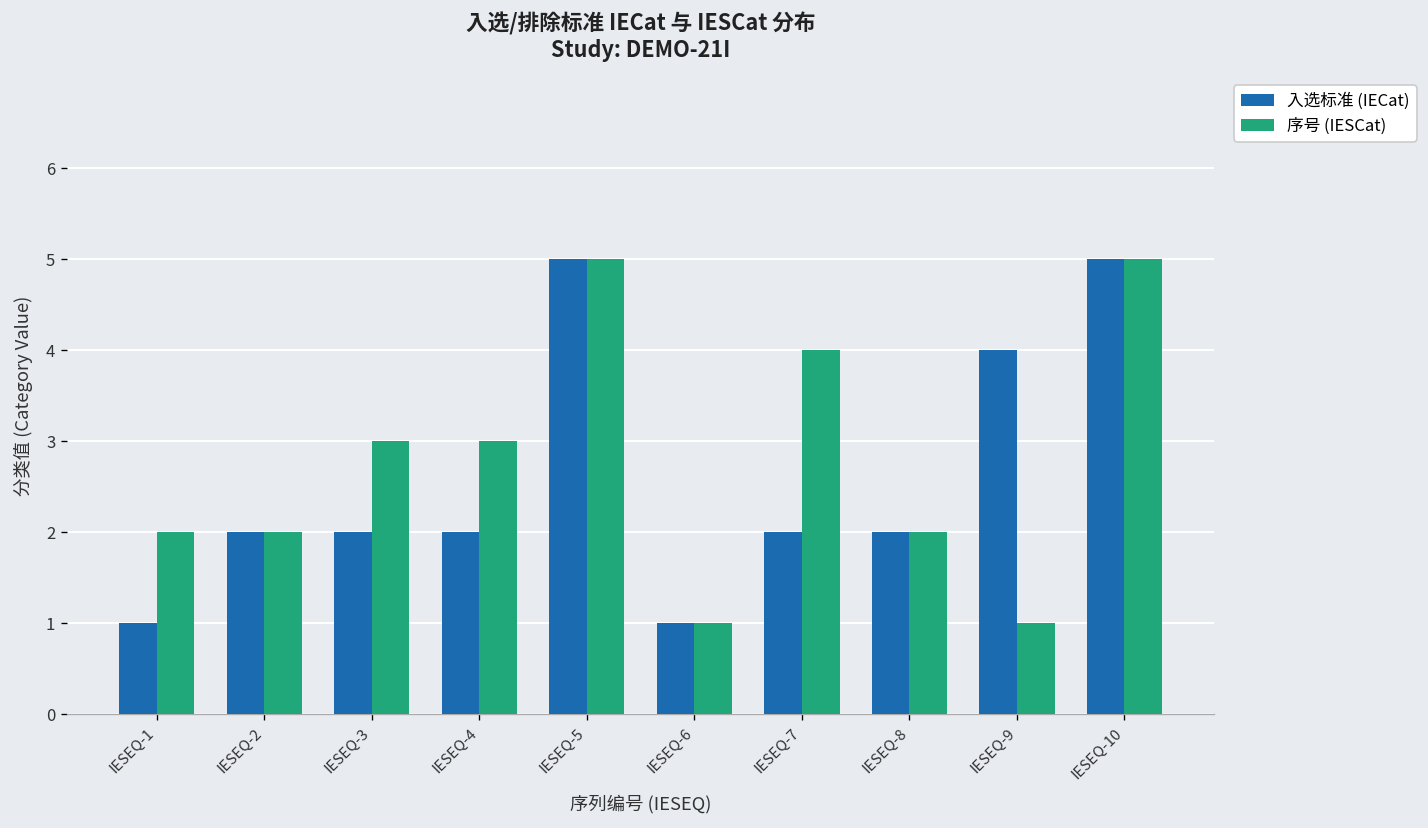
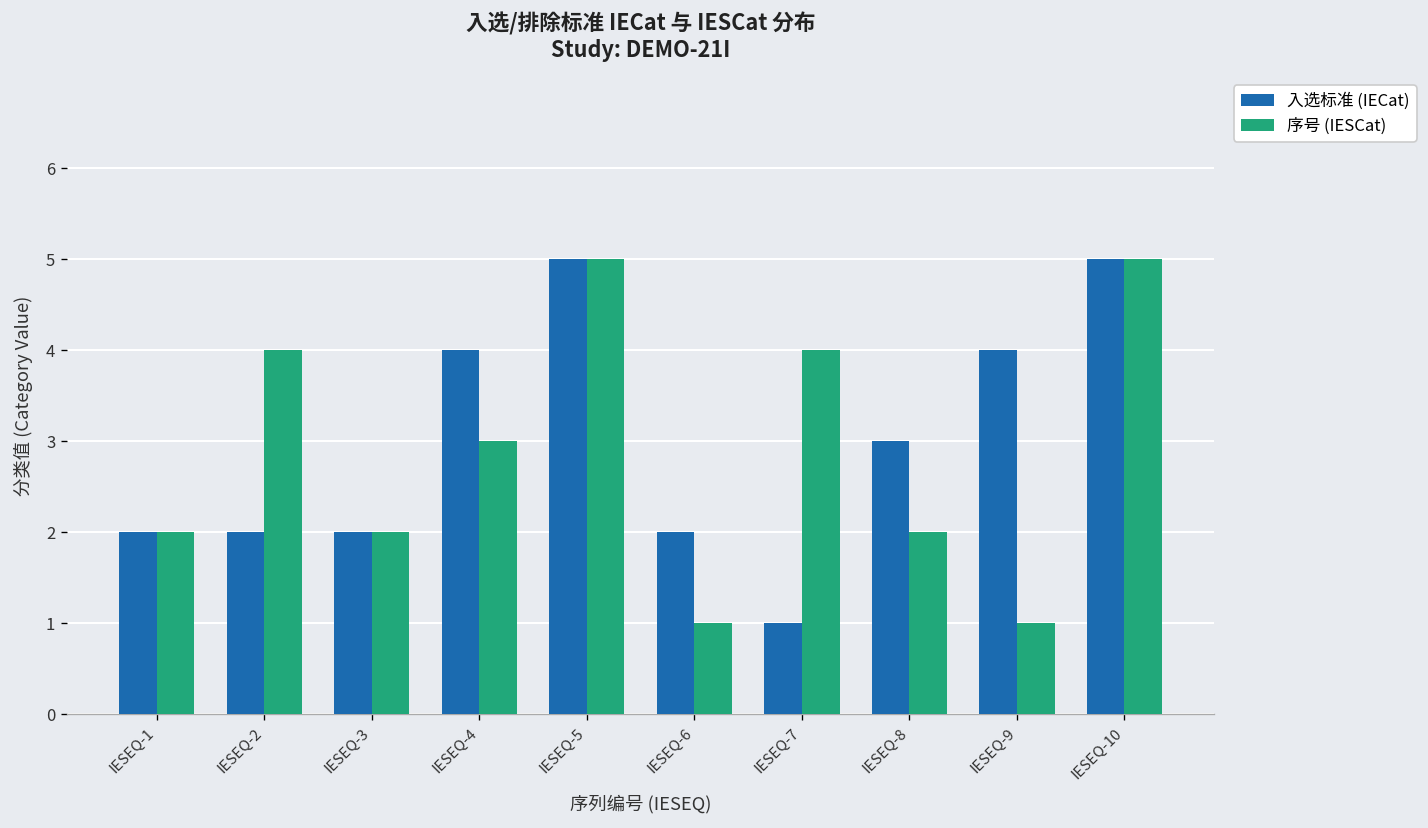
入选标准 (IECat), IESEQ-1: 1 -> 2
序号 (IESCat), IESEQ-2: 2 -> 4
序号 (IESCat), IESEQ-3: 3 -> 2
入选标准 (IECat), IESEQ-4: 2 -> 4
入选标准 (IECat), IESEQ-6: 1 -> 2
入选标准 (IECat), IESEQ-7: 2 -> 1
入选标准 (IECat), IESEQ-8: 2 -> 3
